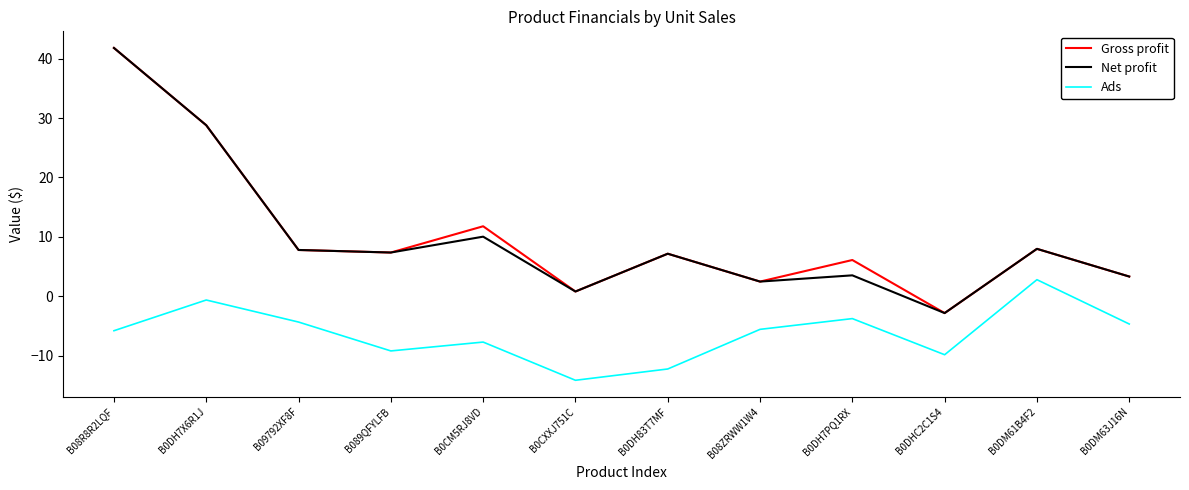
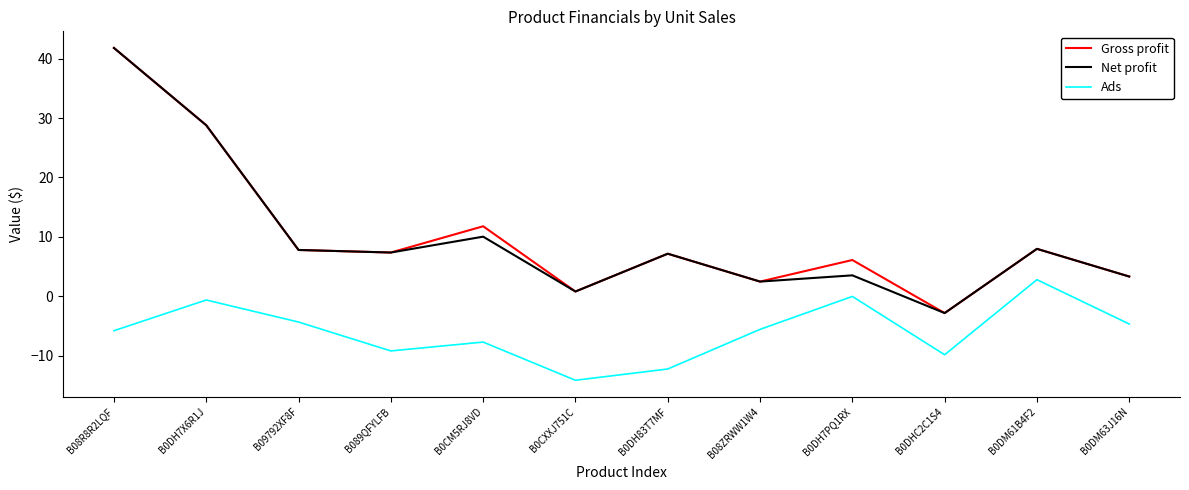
Ads, B0DH7PQ1RX: -4 -> 0
